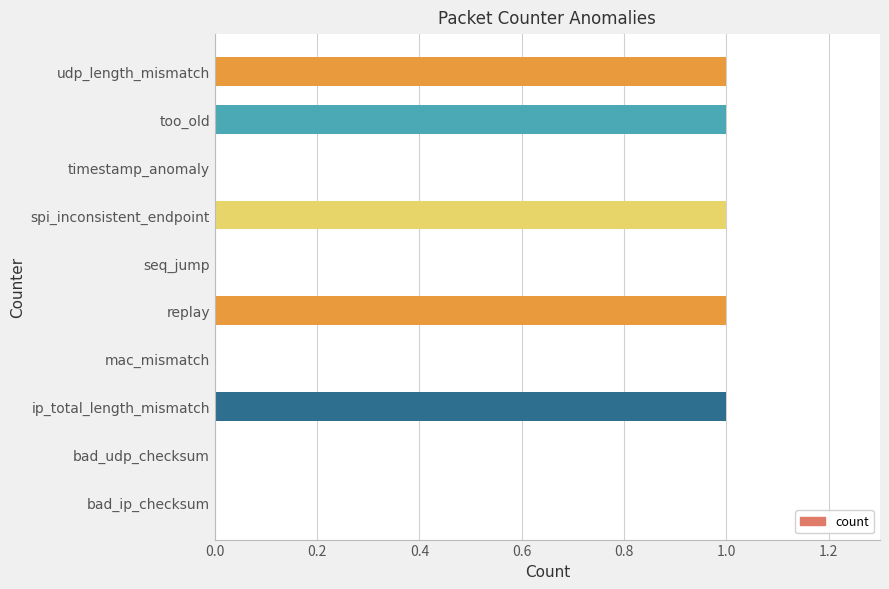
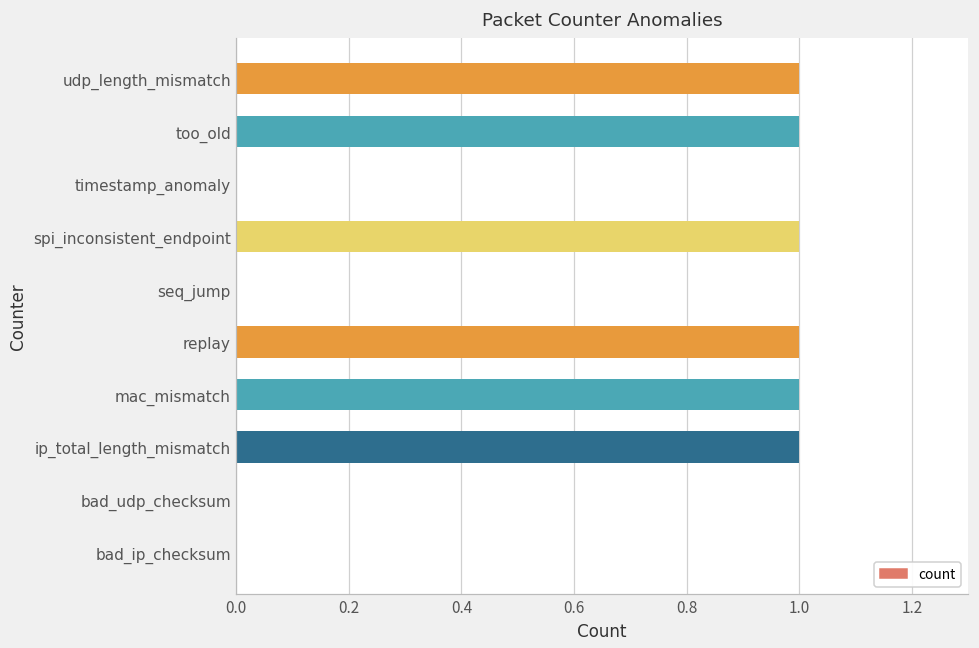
mac_mismatch: 0 -> 1
